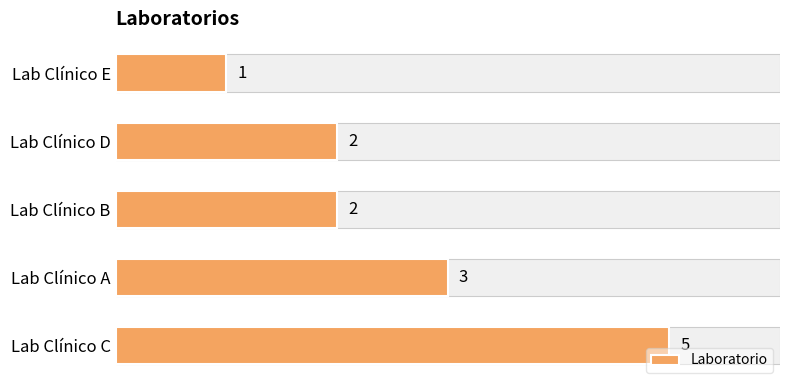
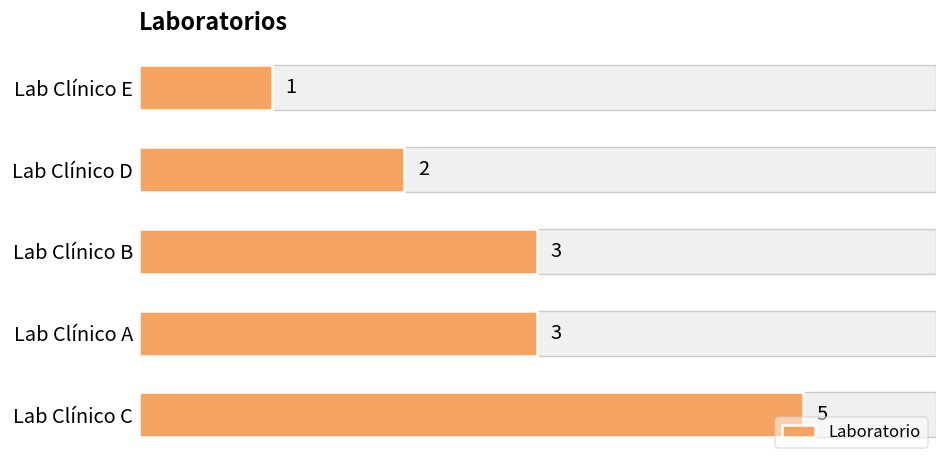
Lab Clínico B: 2 -> 3
